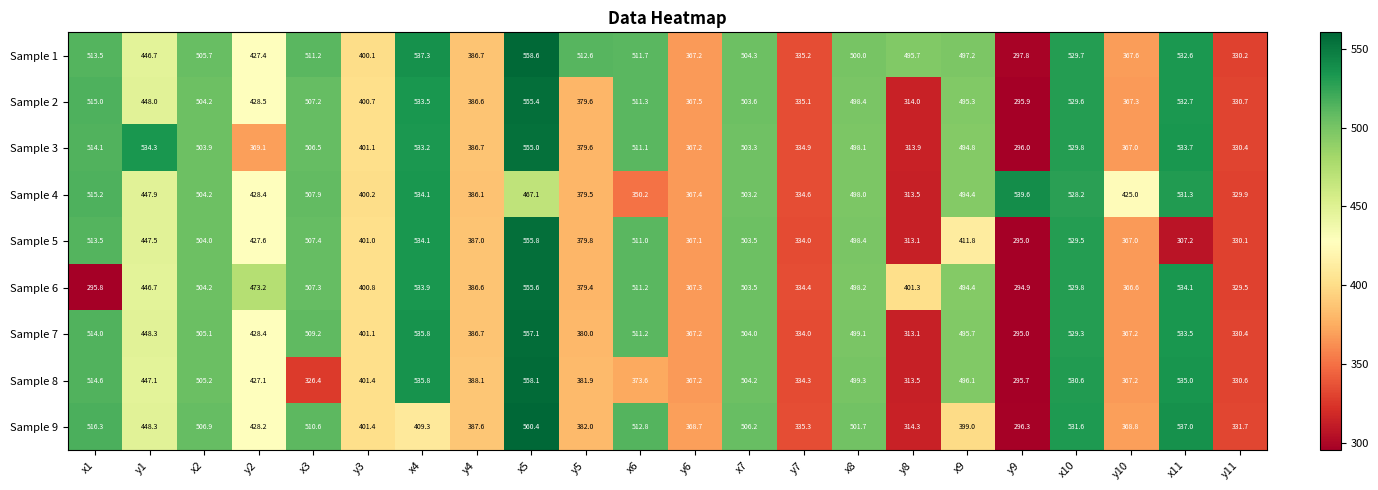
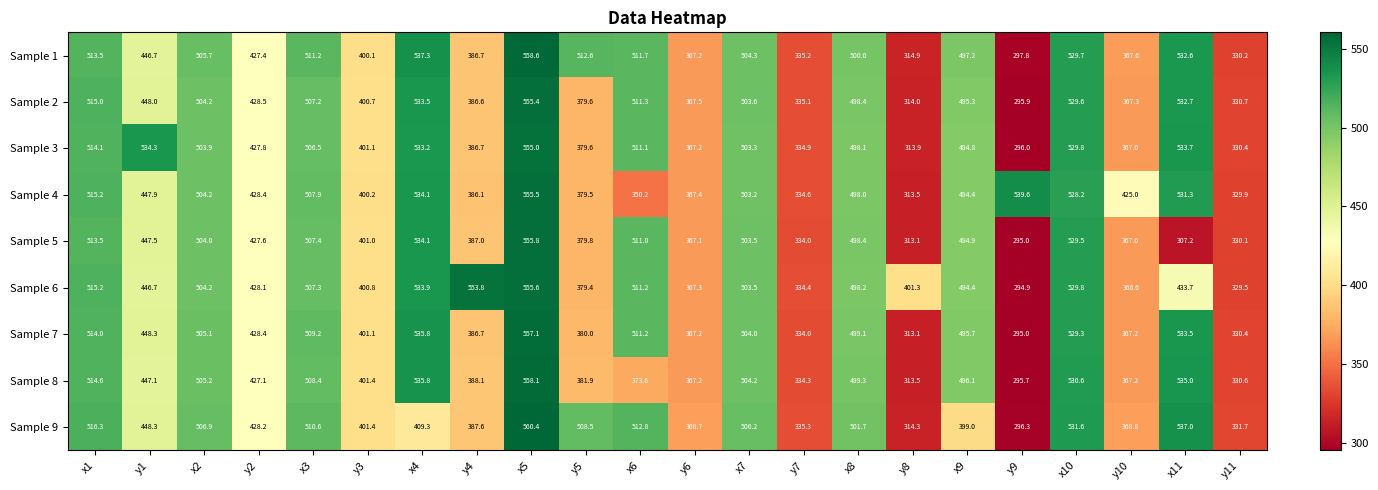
Sample 1, y8: 495.7 -> 314.9
Sample 3, y2: 369.1 -> 427.8
Sample 4, x5: 467.1 -> 555.5
Sample 5, x9: 411.8 -> 494.9
Sample 6, x1: 295.8 -> 515.2
Sample 6, y2: 473.2 -> 428.1
Sample 6, y4: 386.6 -> 553.8
Sample 6, x11: 534.1 -> 433.7
Sample 8, x3: 326.4 -> 508.4
Sample 9, y5: 382.0 -> 508.5
